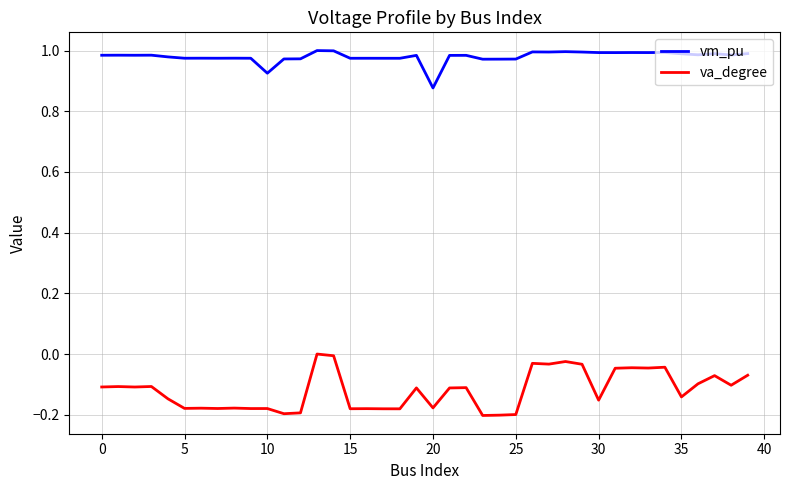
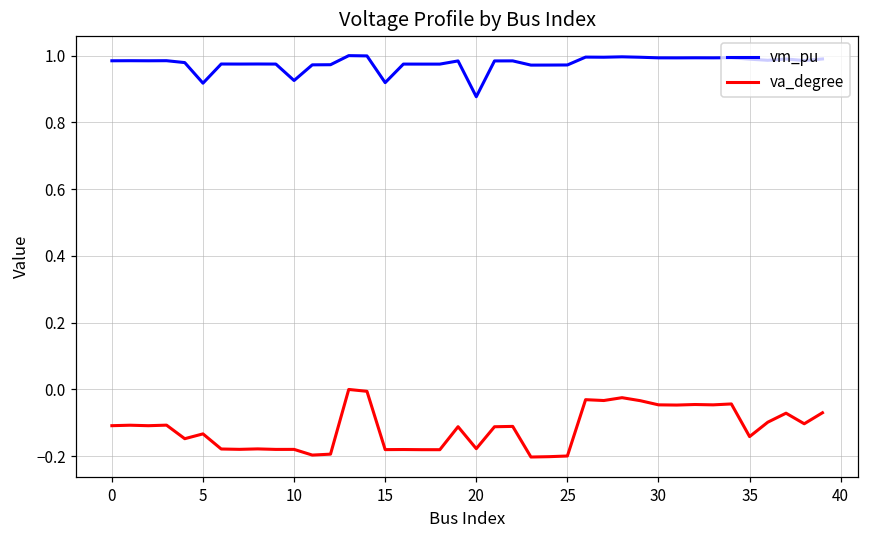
vm_pu, 5: 0.97 -> 0.92
va_degree, 5: -0.18 -> -0.13
vm_pu, 15: 0.97 -> 0.92
va_degree, 30: -0.15 -> -0.05
